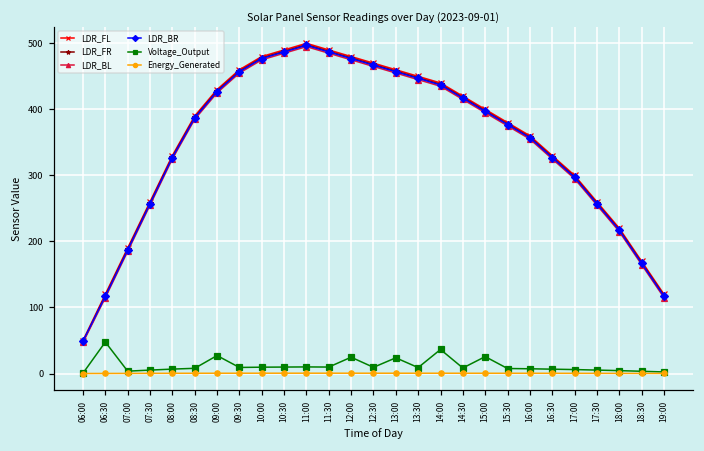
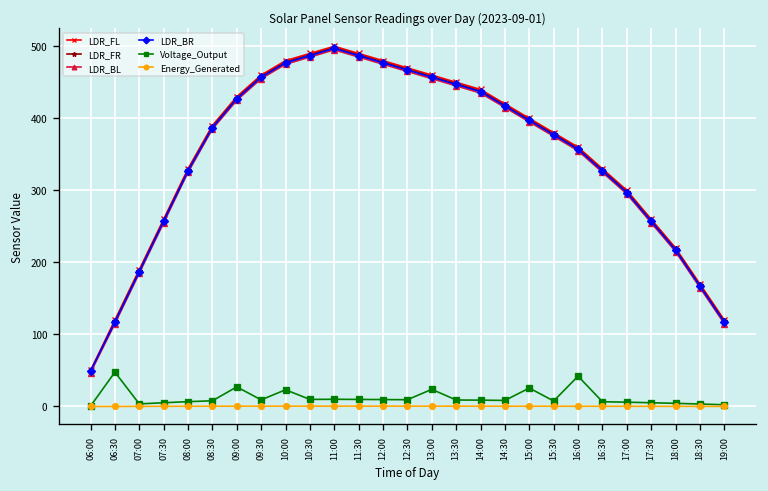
Voltage_Output, 10:00: 10 -> 20
Voltage_Output, 12:00: 20 -> 10
Voltage_Output, 14:00: 40 -> 10
Voltage_Output, 16:00: 10 -> 40
